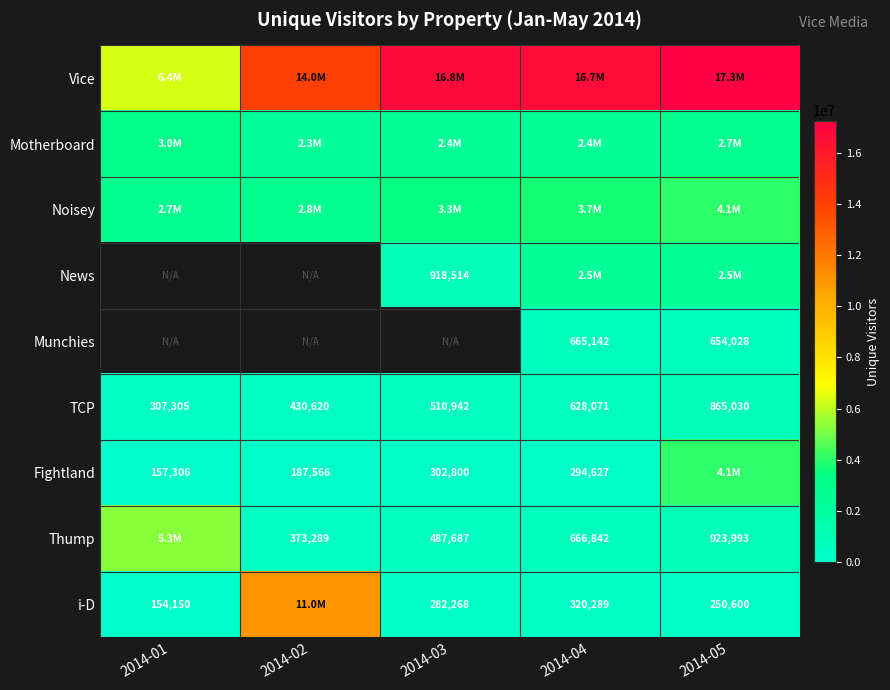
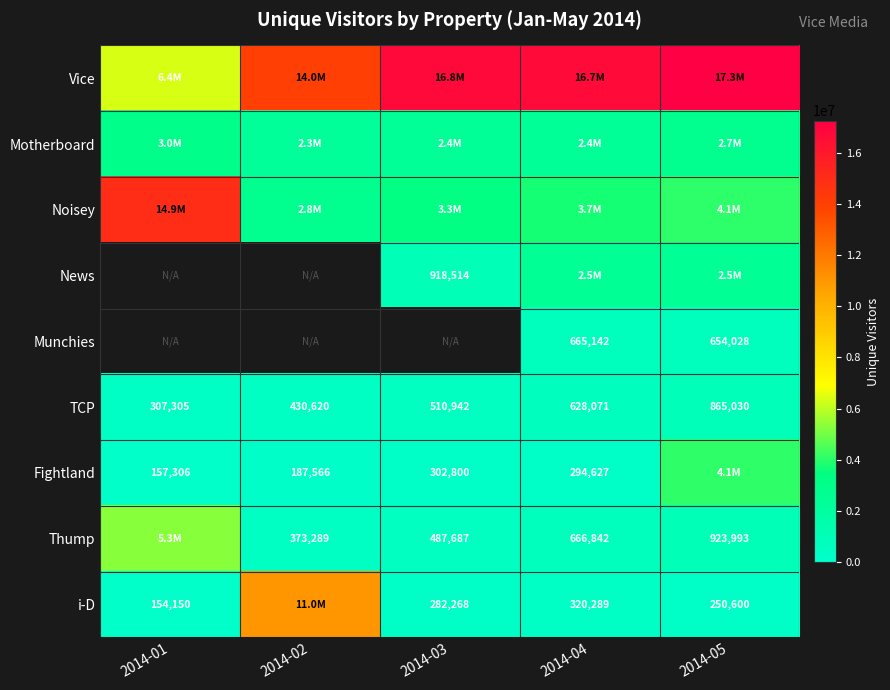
Noisey, 2014-01: 2.7M -> 14.9M
